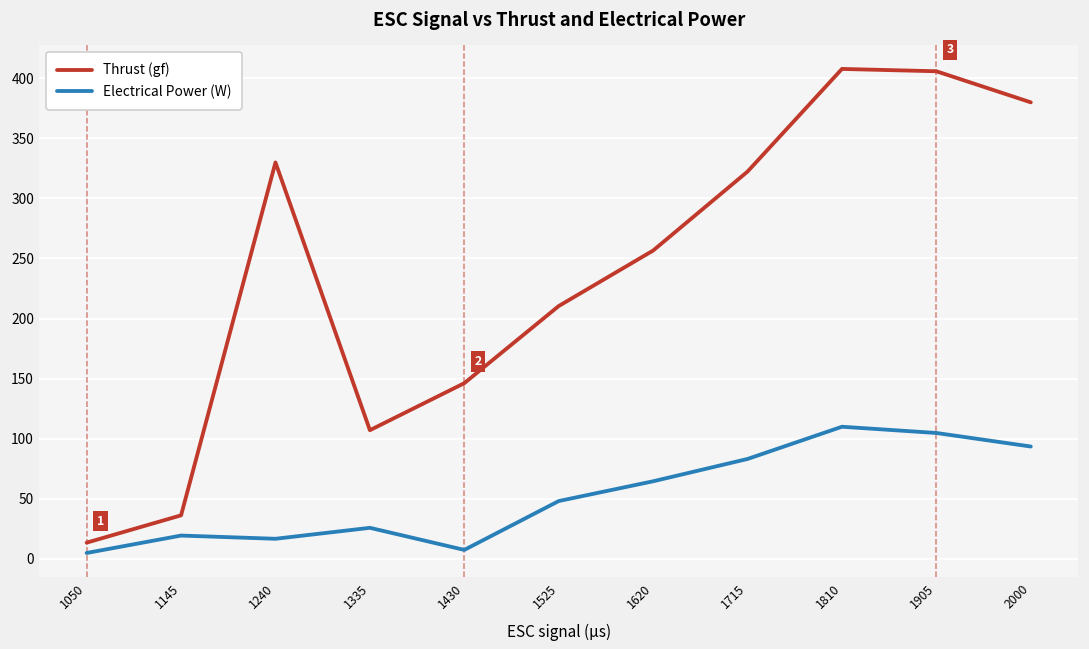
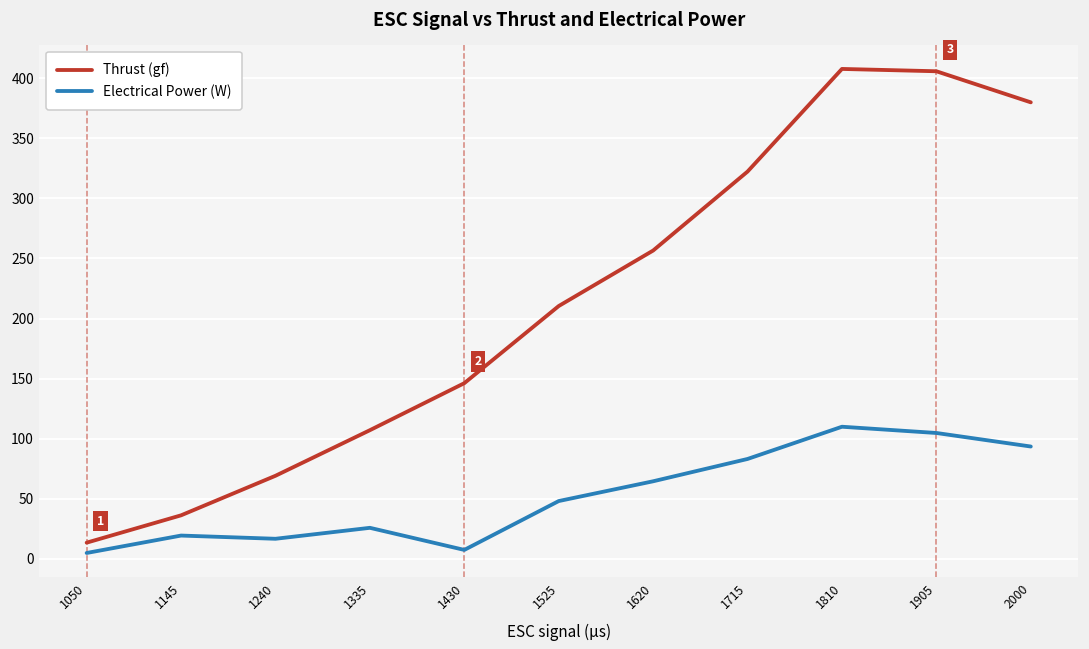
Thrust (gf), 1240: 330 -> 69
